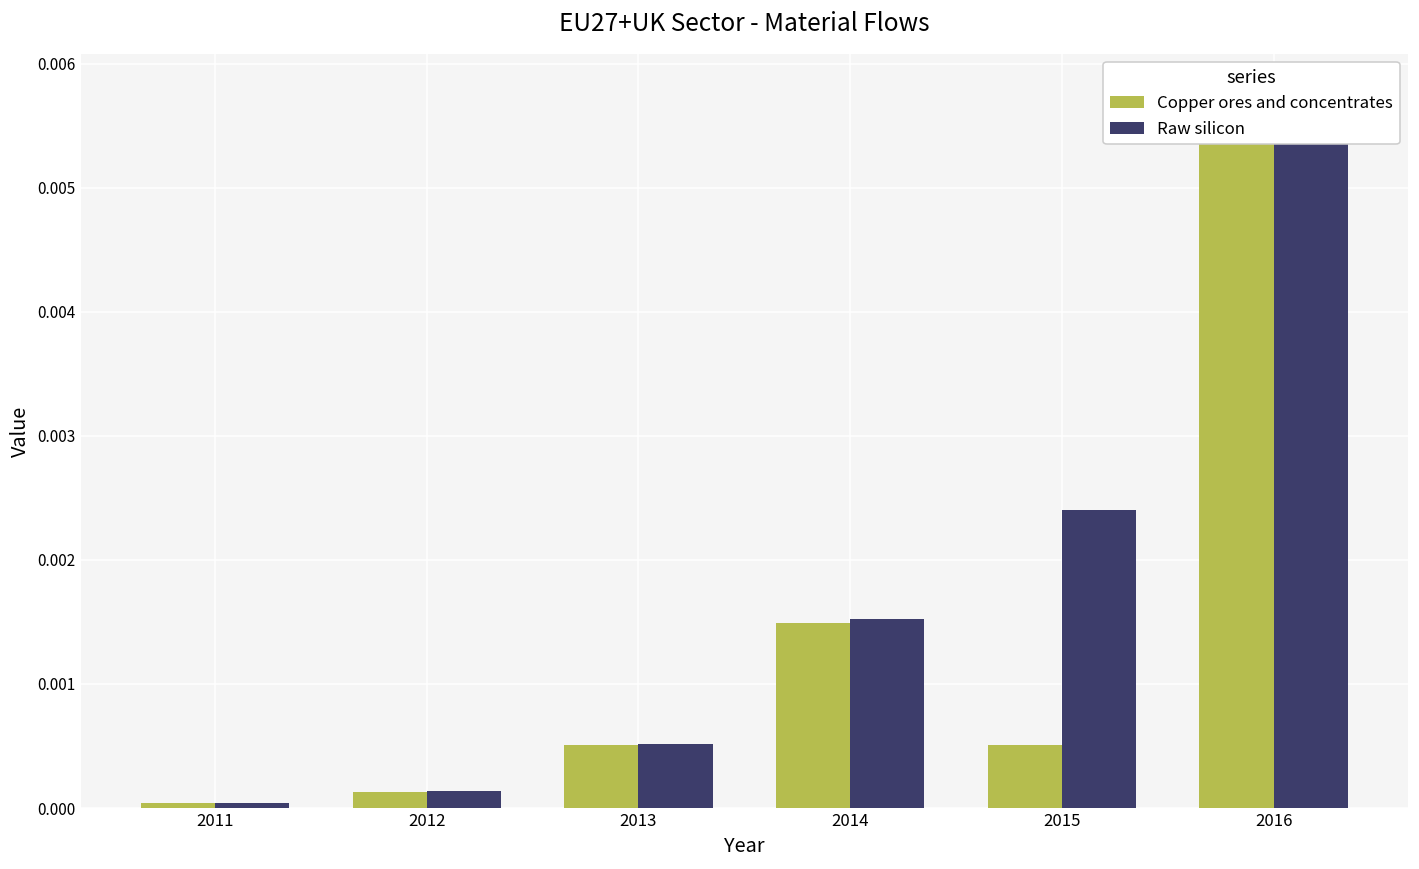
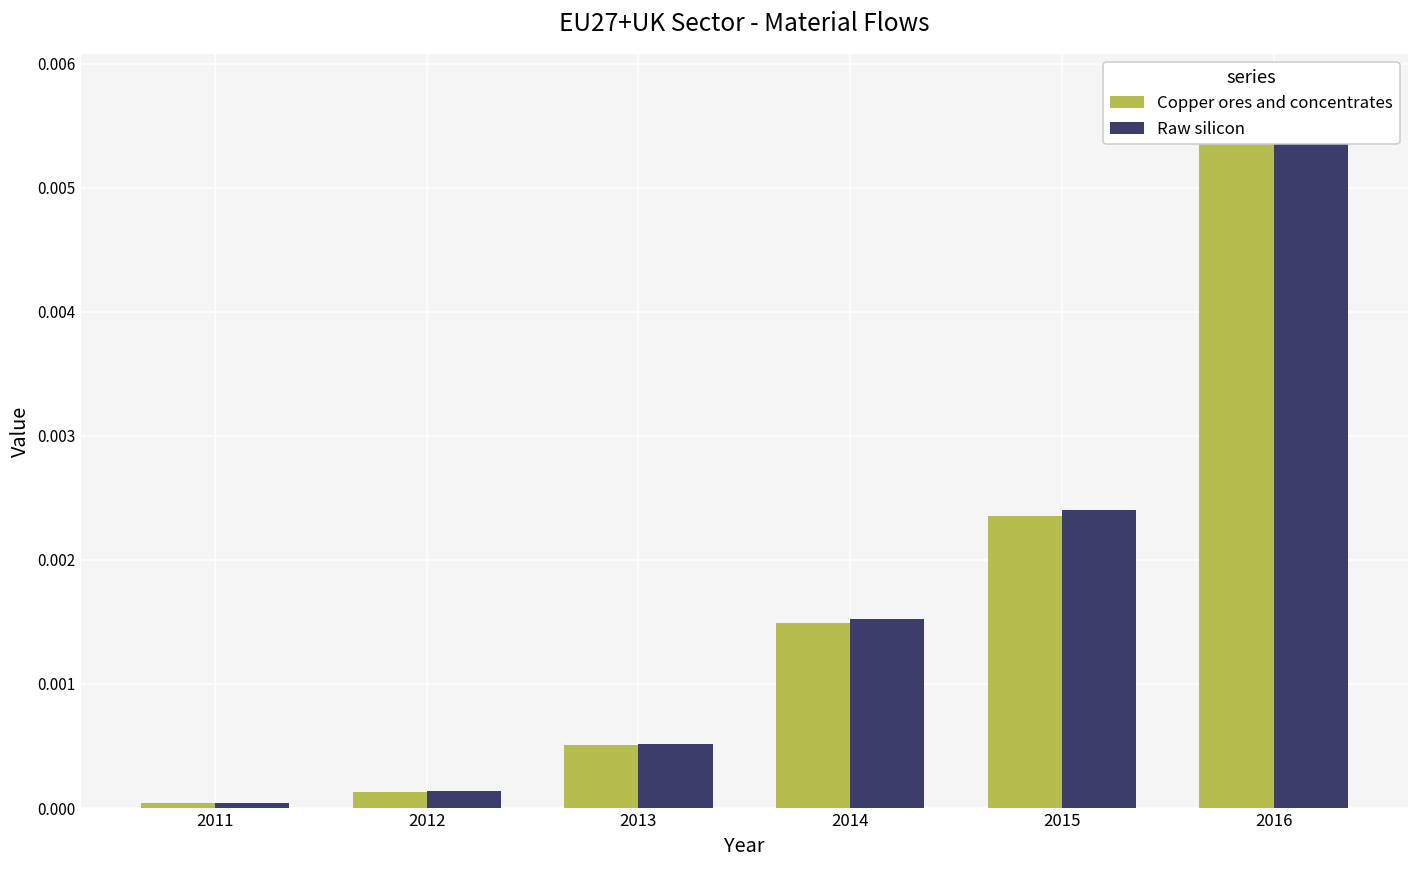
Copper ores and concentrates, 2015: 0.00051 -> 0.00235
